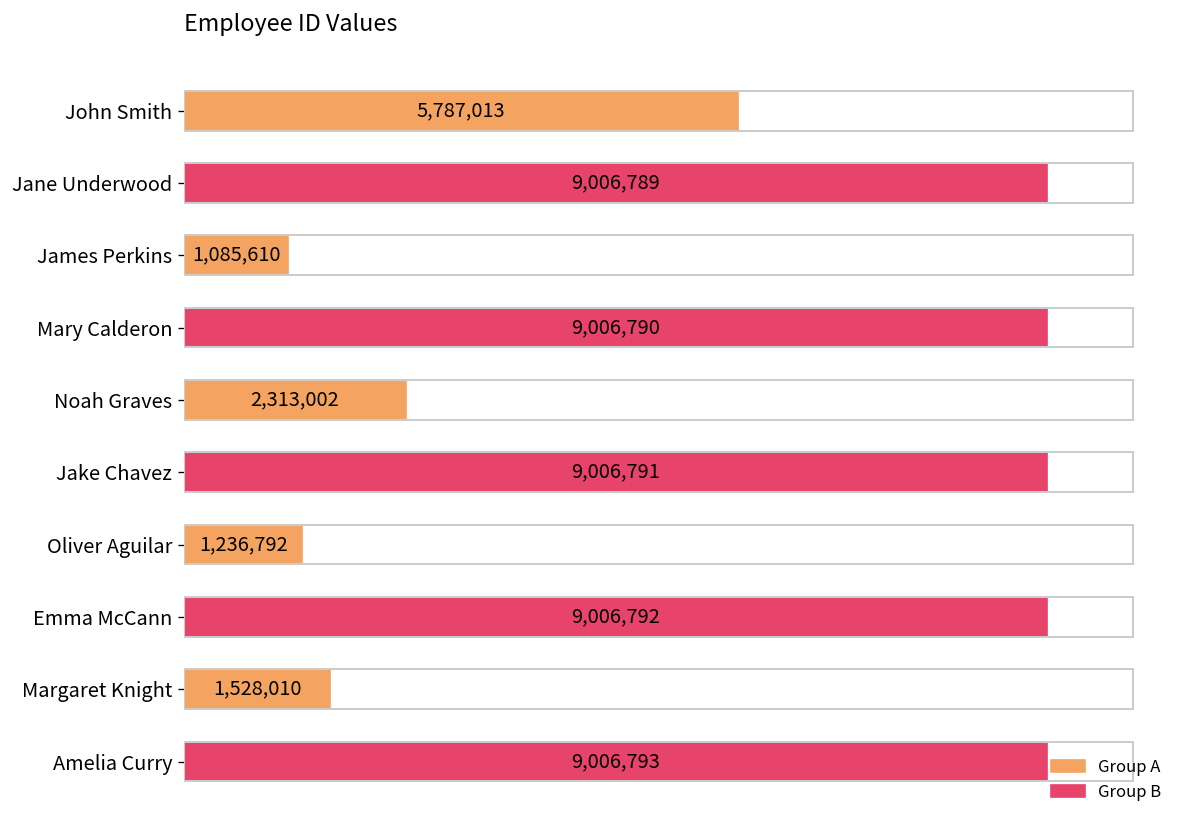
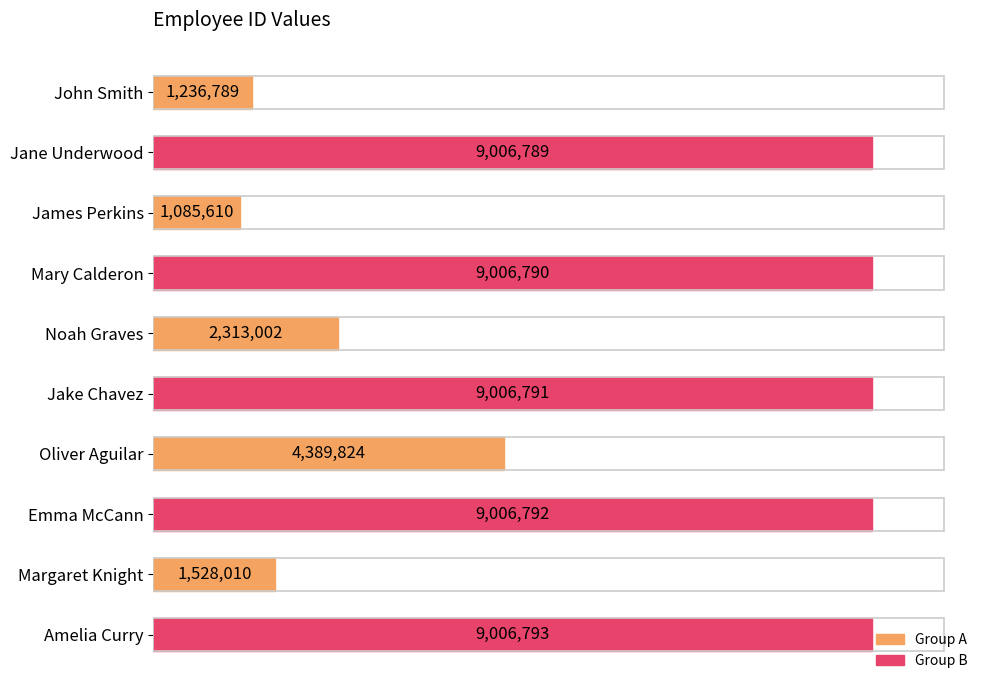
John Smith: 5,787,013 -> 1,236,789
Oliver Aguilar: 1,236,792 -> 4,389,824
